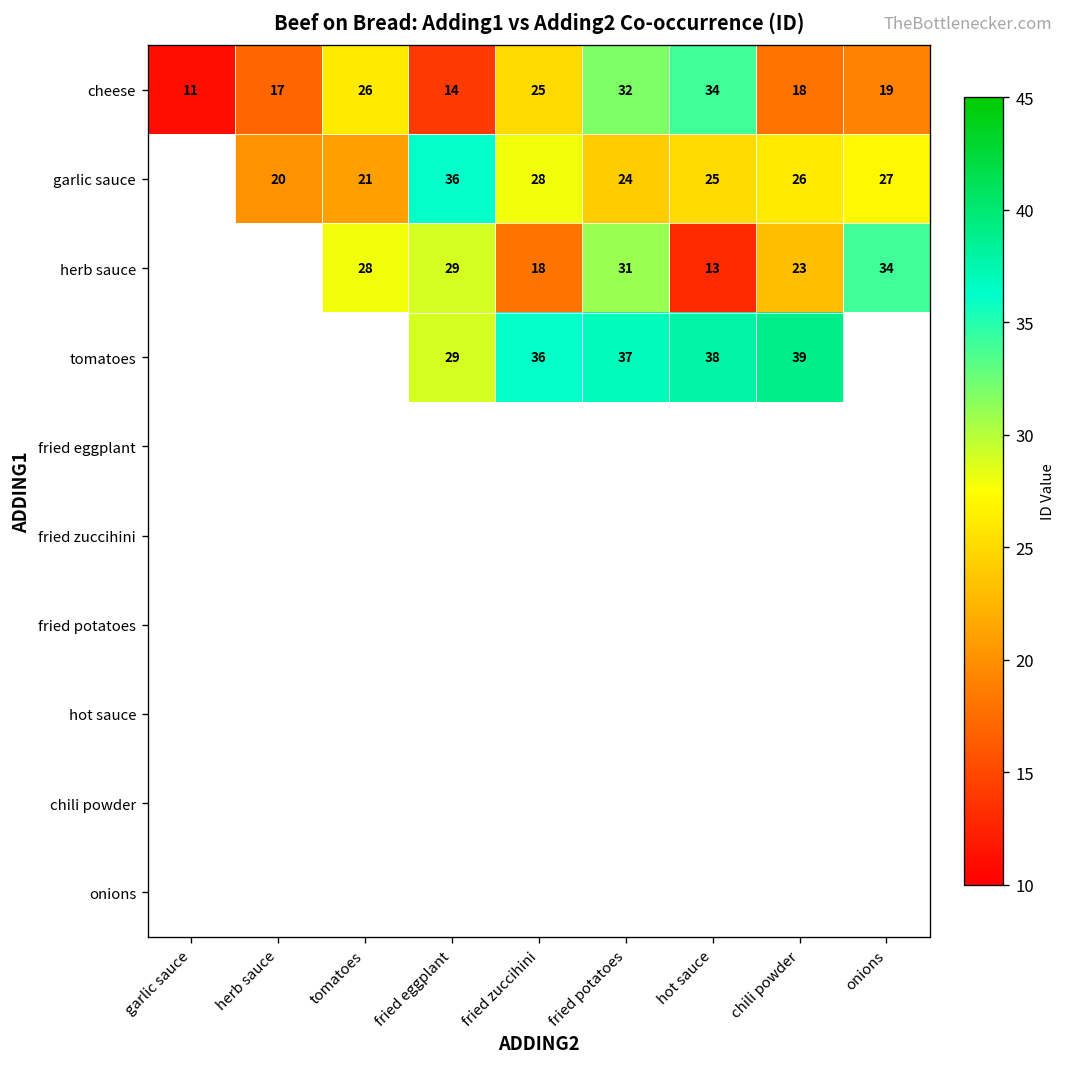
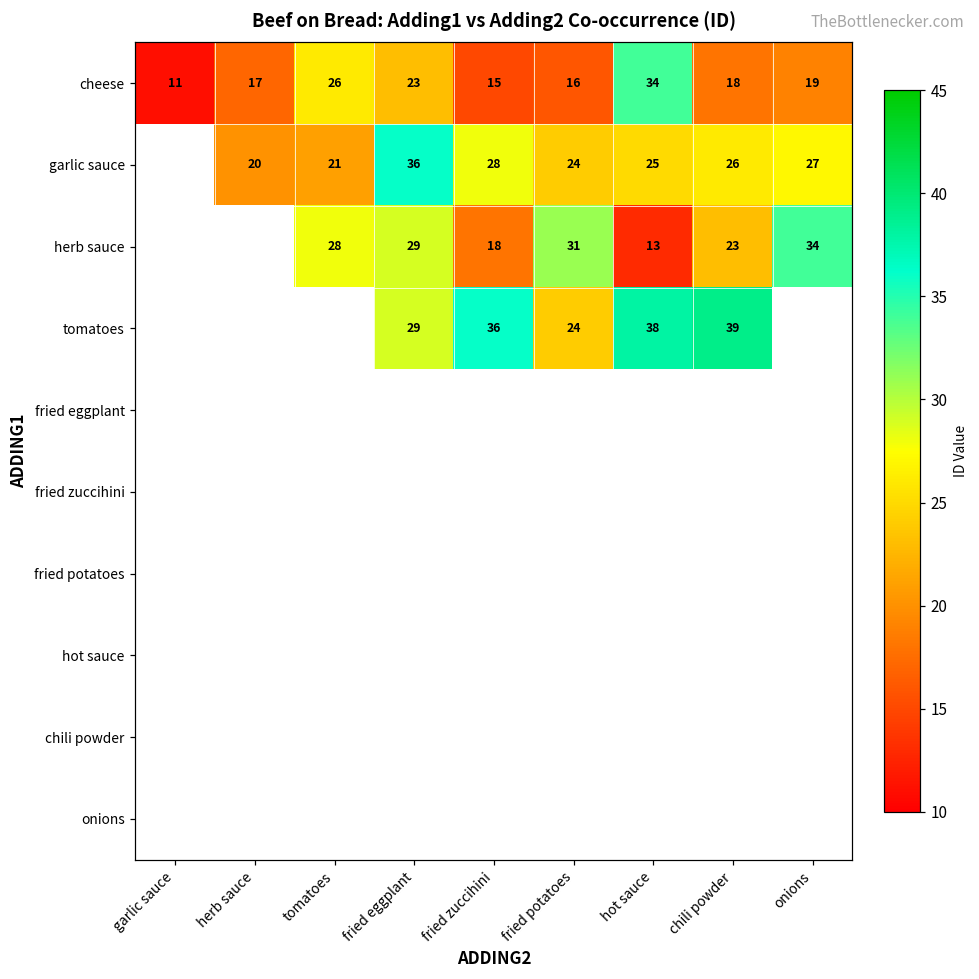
cheese, fried eggplant: 14 -> 23
cheese, fried zuccihini: 25 -> 15
cheese, fried potatoes: 32 -> 16
tomatoes, fried potatoes: 37 -> 24
